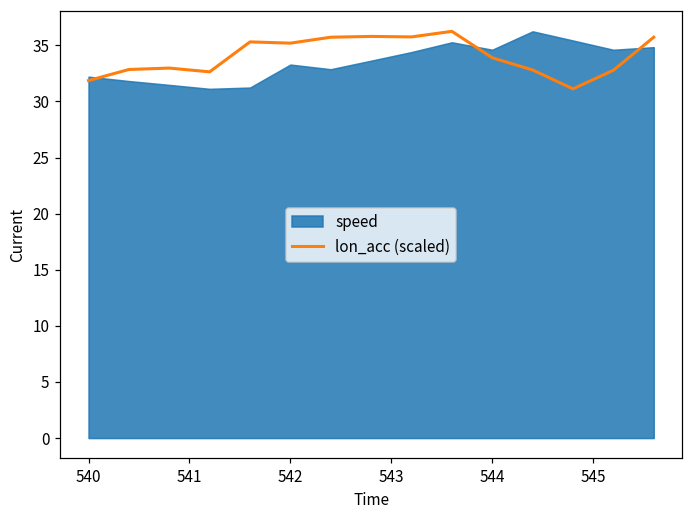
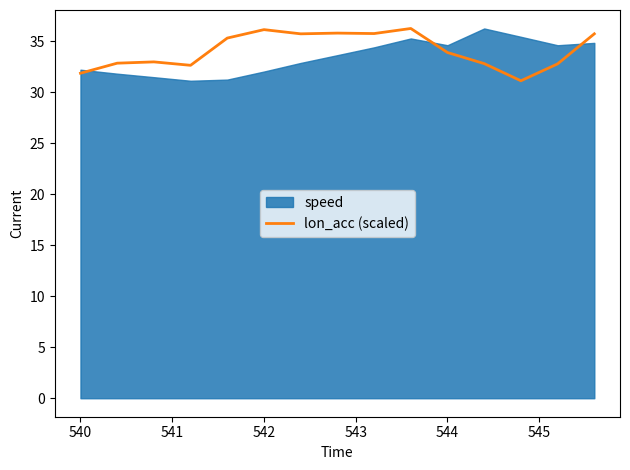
lon_acc (scaled), 542: 35.2 -> 36.1
speed, 542: 33.3 -> 32.0
